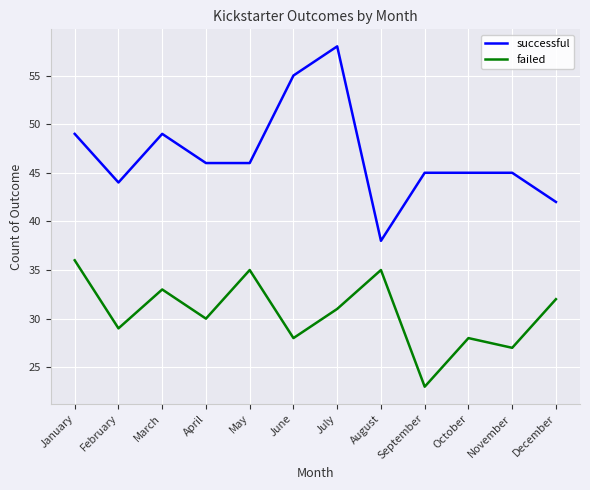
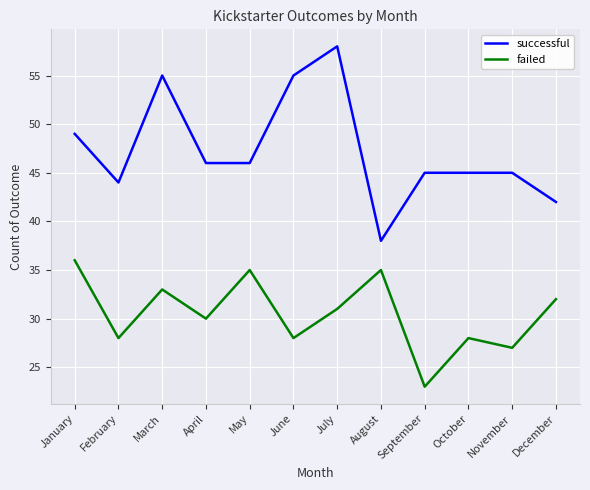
failed, February: 29 -> 28
successful, March: 49 -> 55
